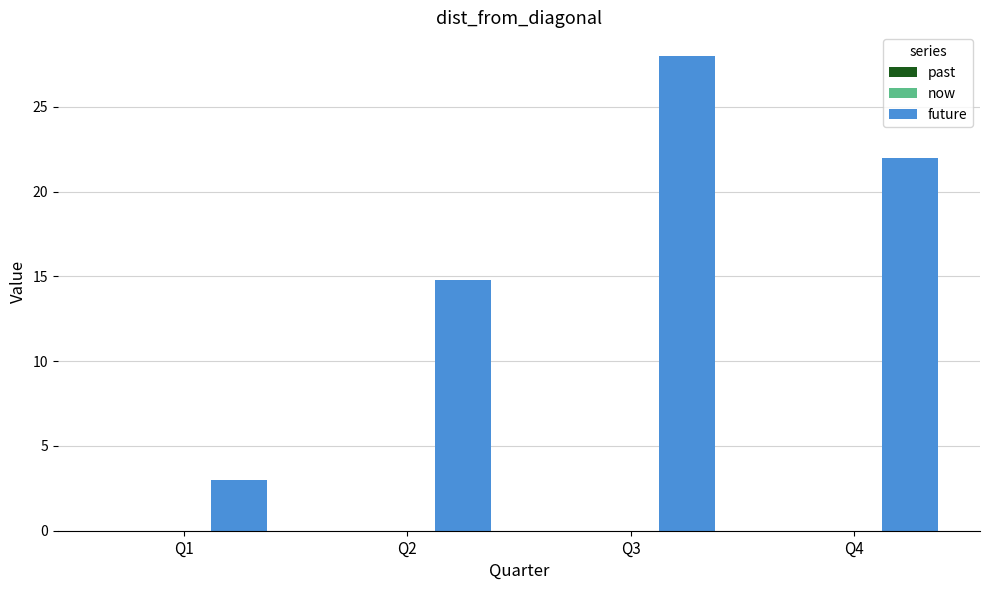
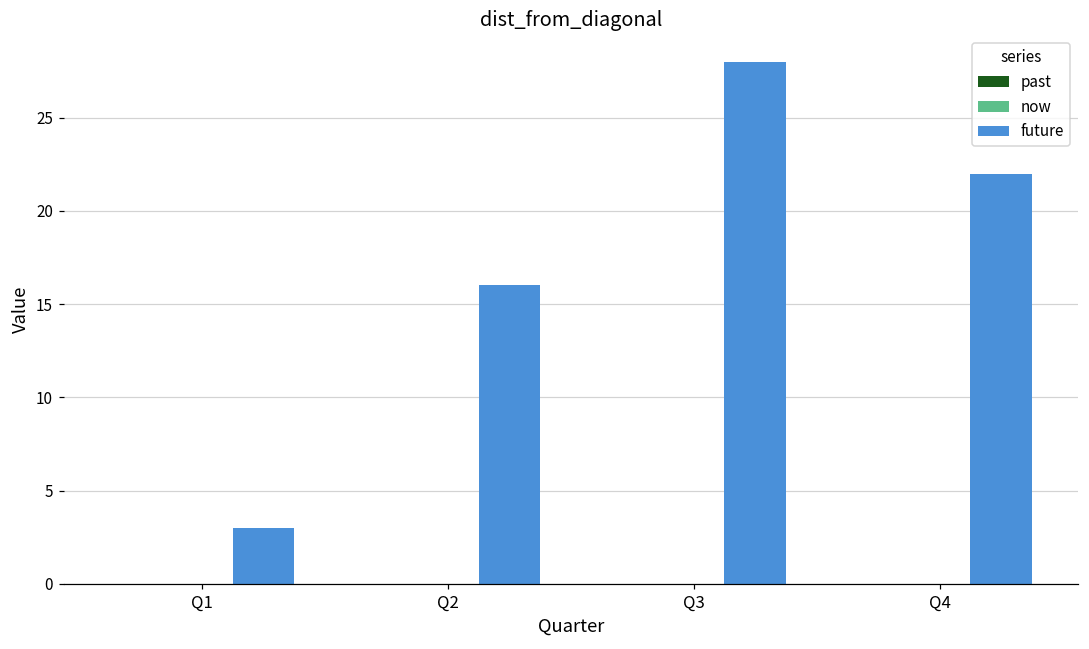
future, Q2: 14.8 -> 16.0
